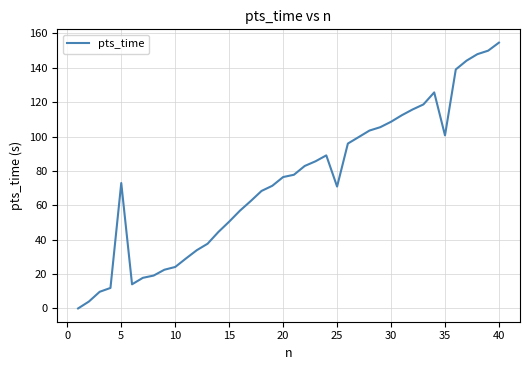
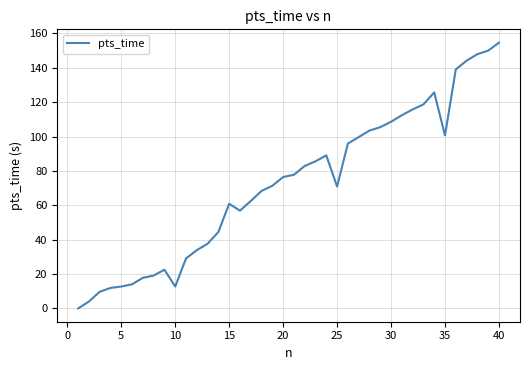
5: 73 -> 13
10: 24 -> 13
15: 50 -> 61
